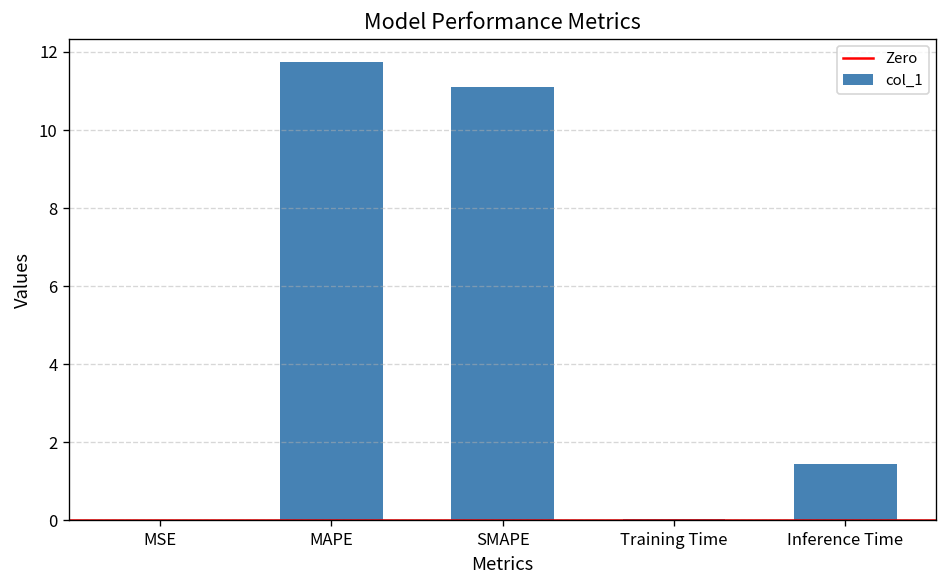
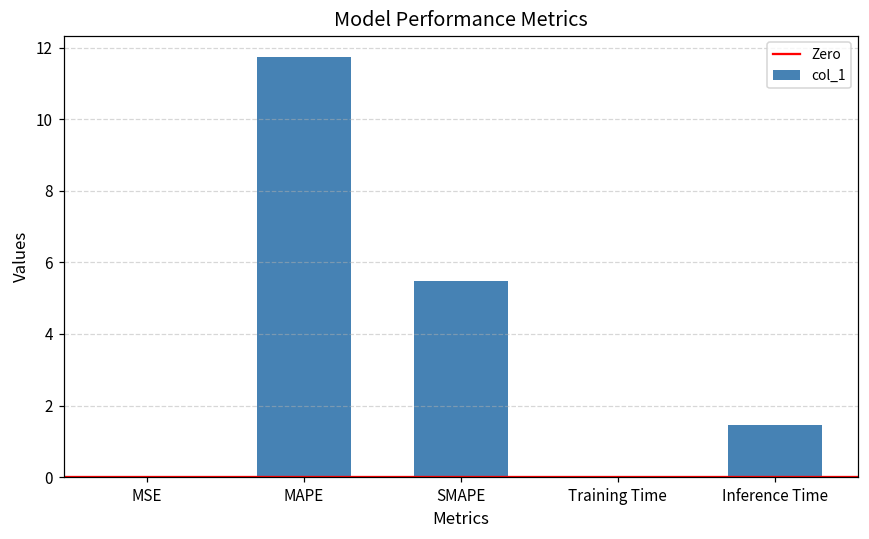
SMAPE: 11.1 -> 5.5
